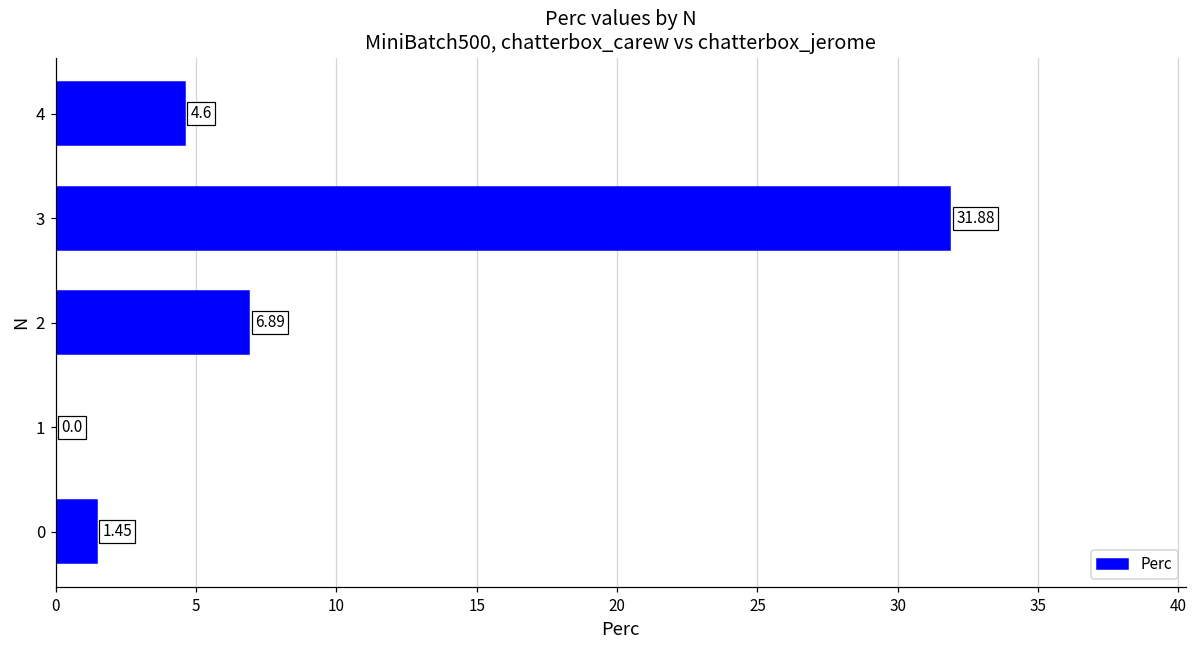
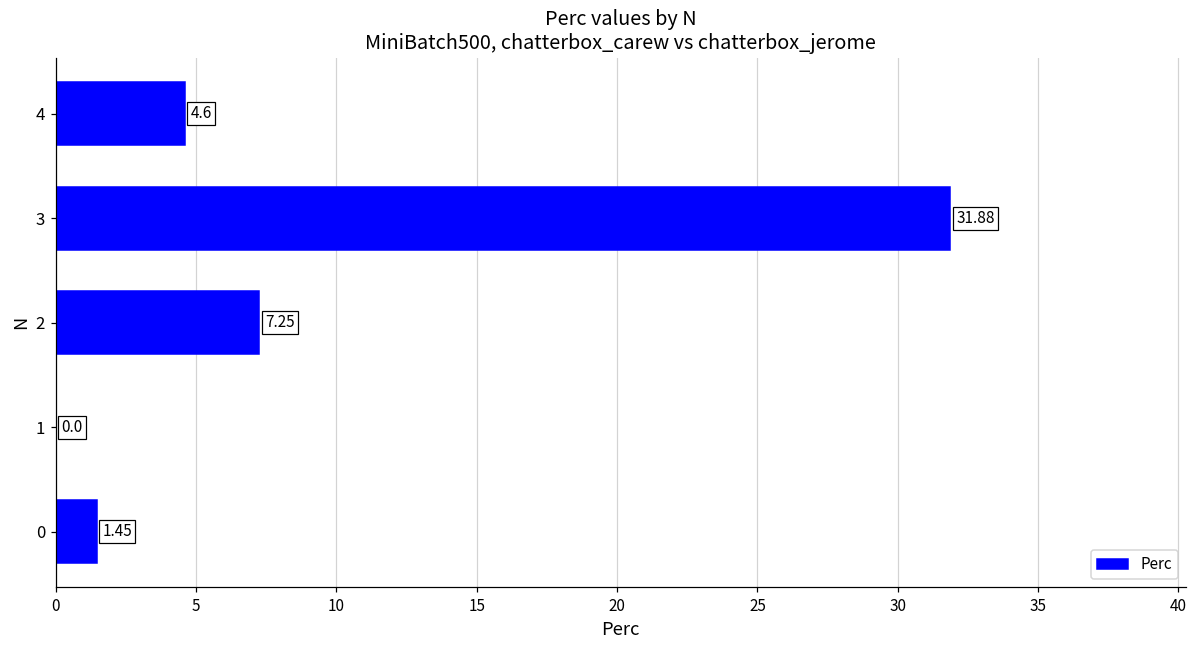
2: 6.89 -> 7.25
